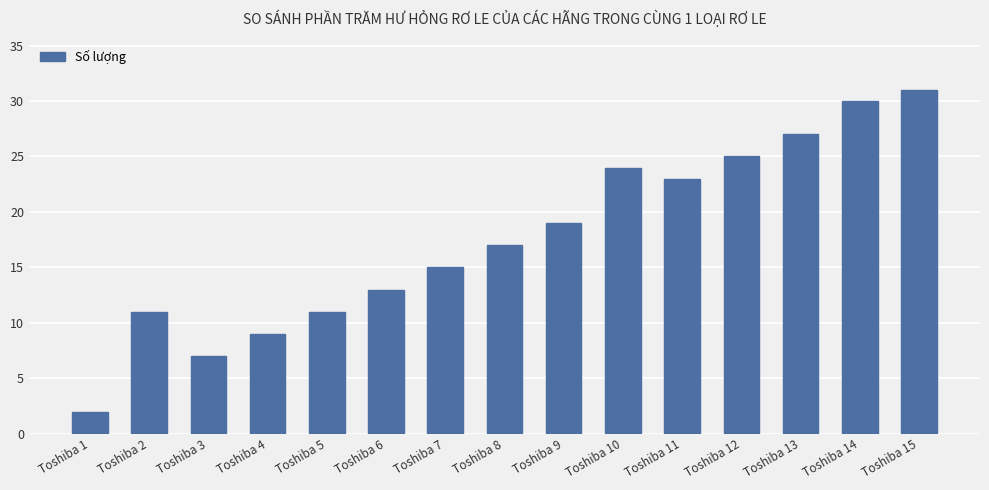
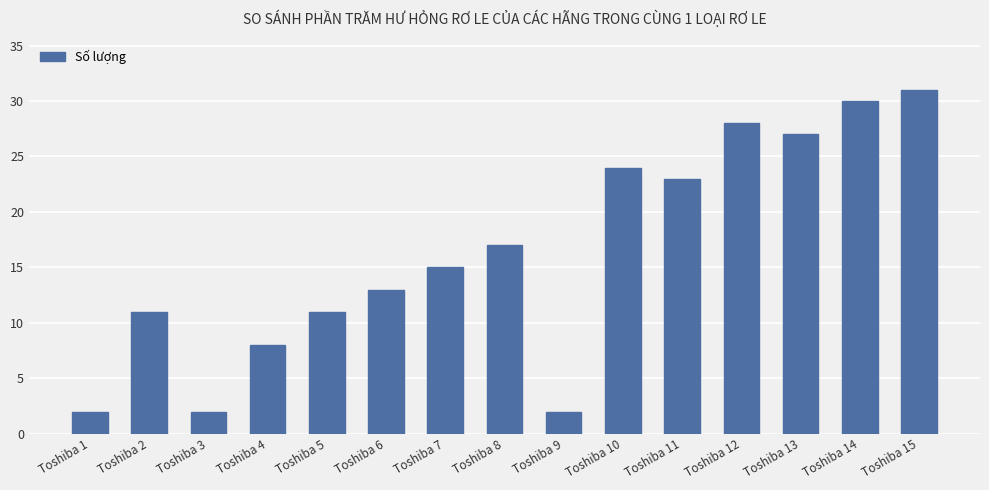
Toshiba 3: 7 -> 2
Toshiba 4: 9 -> 8
Toshiba 9: 19 -> 2
Toshiba 12: 25 -> 28
